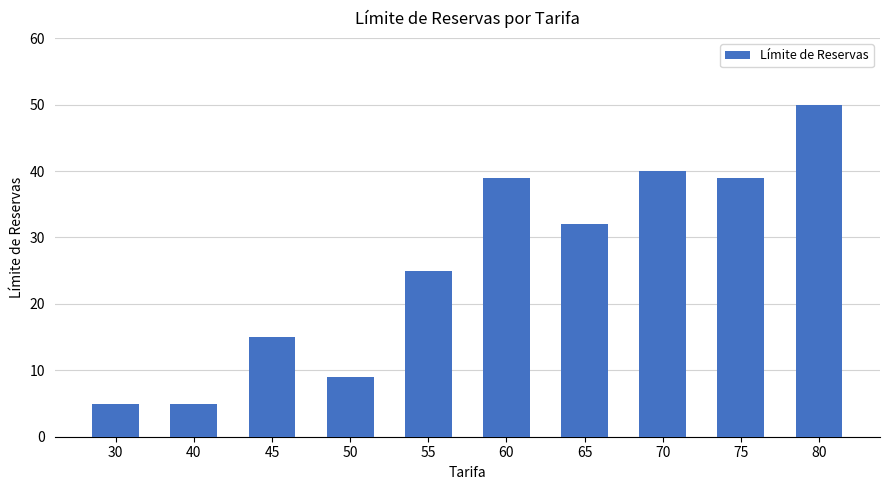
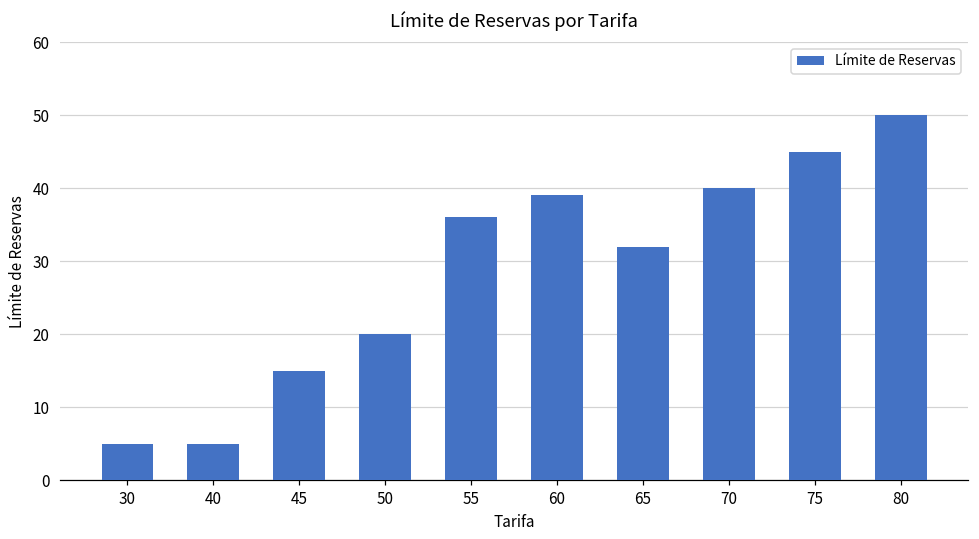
50: 9 -> 20
55: 25 -> 36
75: 39 -> 45
